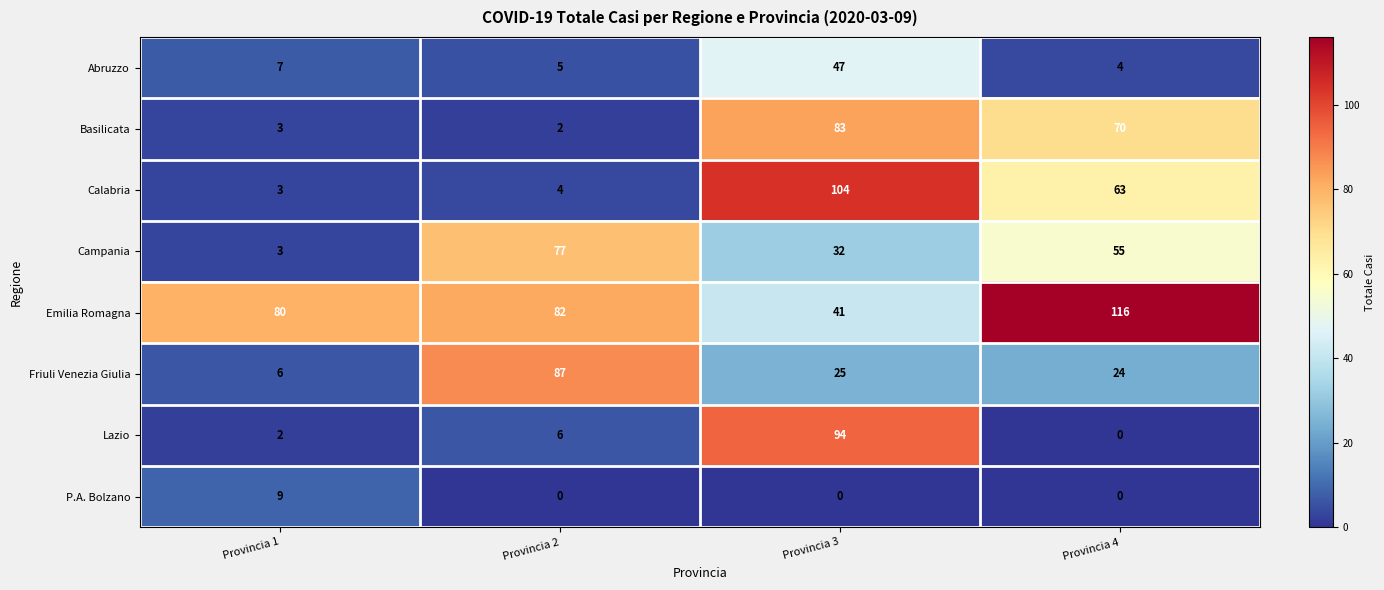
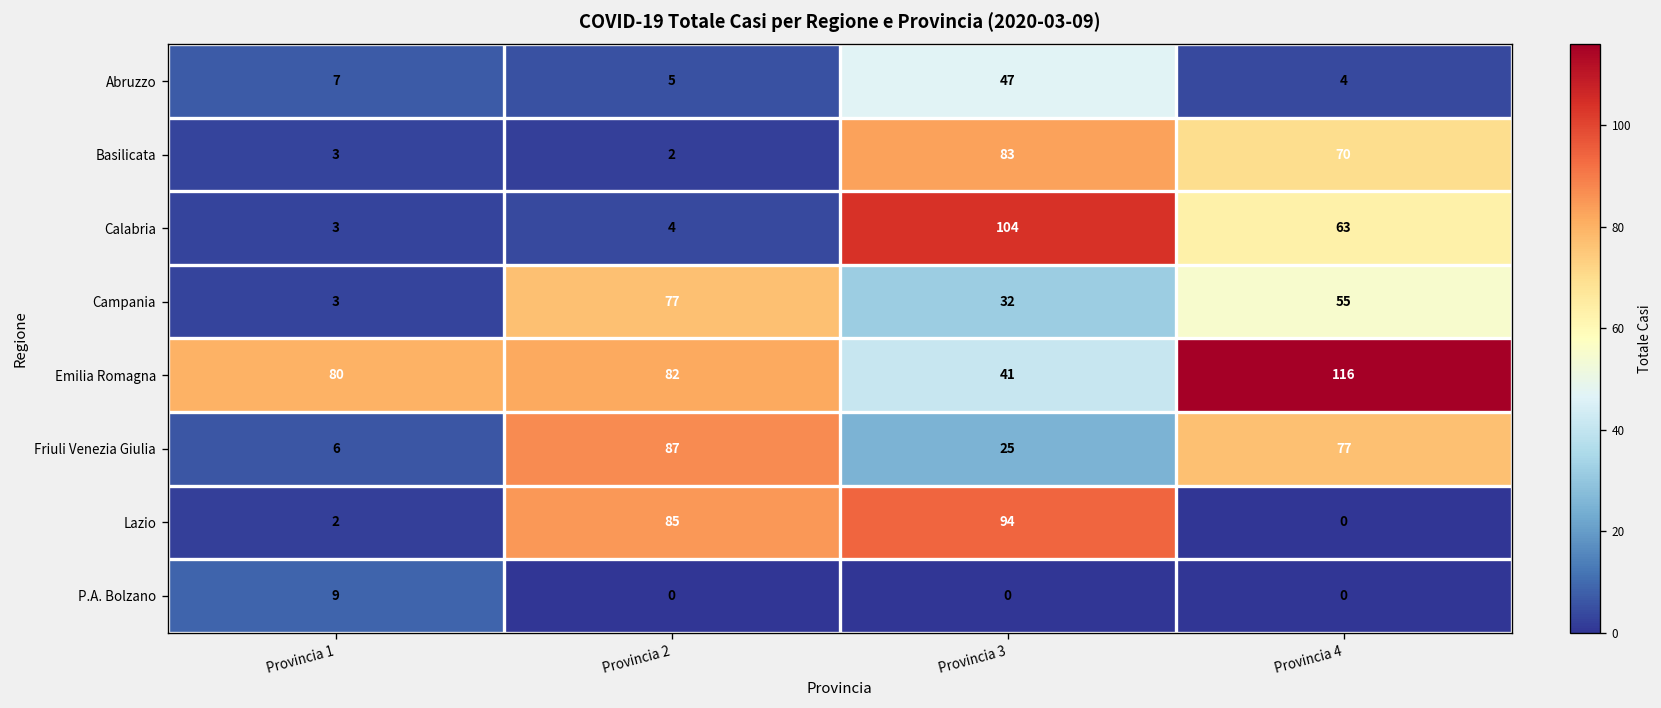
Friuli Venezia Giulia, Provincia 4: 24 -> 77
Lazio, Provincia 2: 6 -> 85
